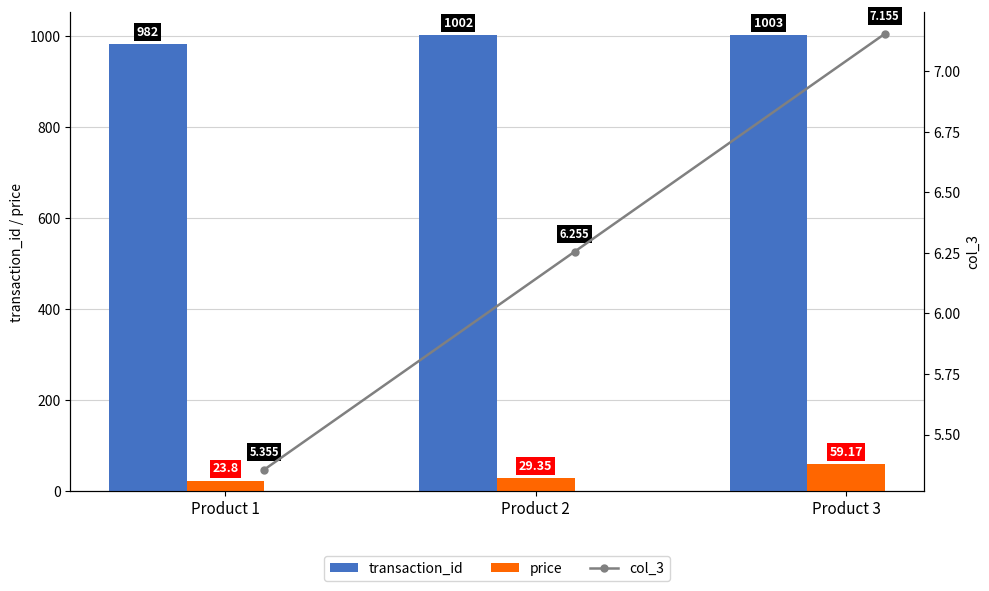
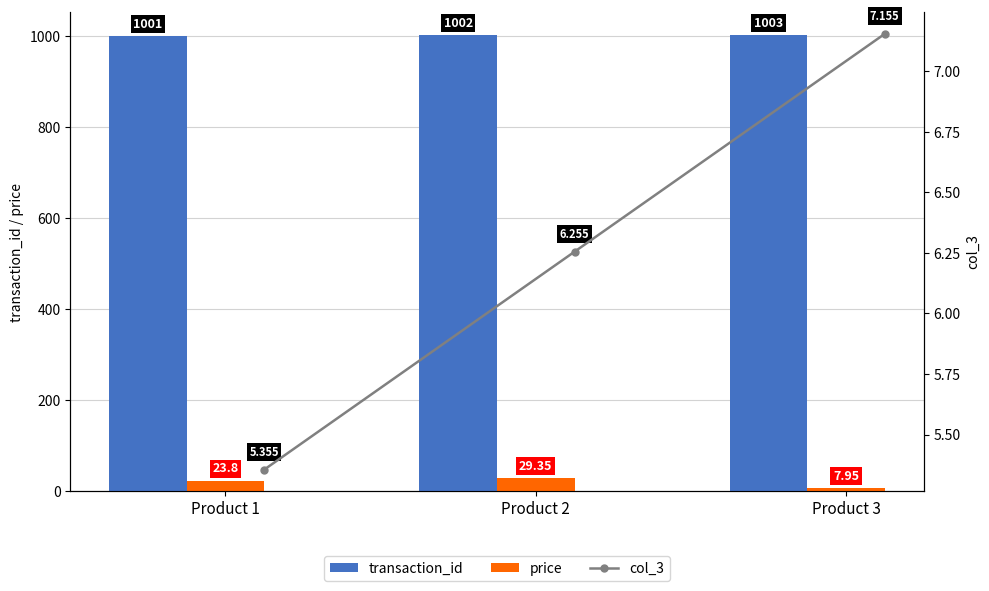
transaction_id, Product 1: 982 -> 1001
price, Product 3: 59.17 -> 7.95
